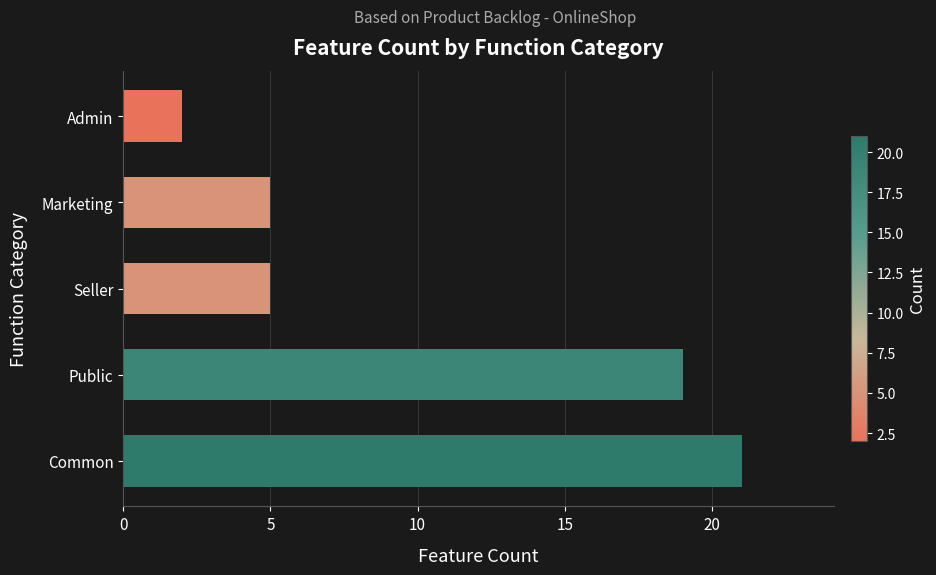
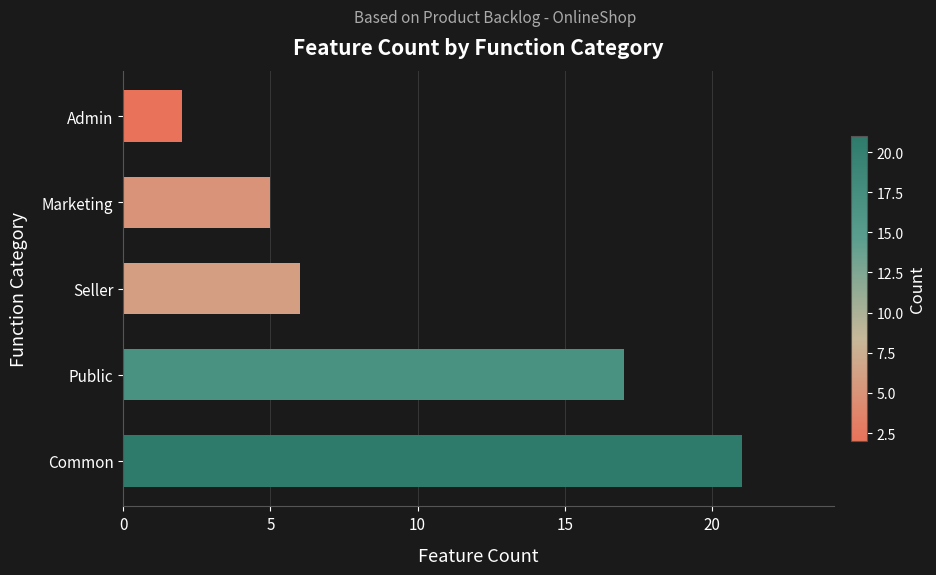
Seller: 5 -> 6
Public: 19 -> 17
